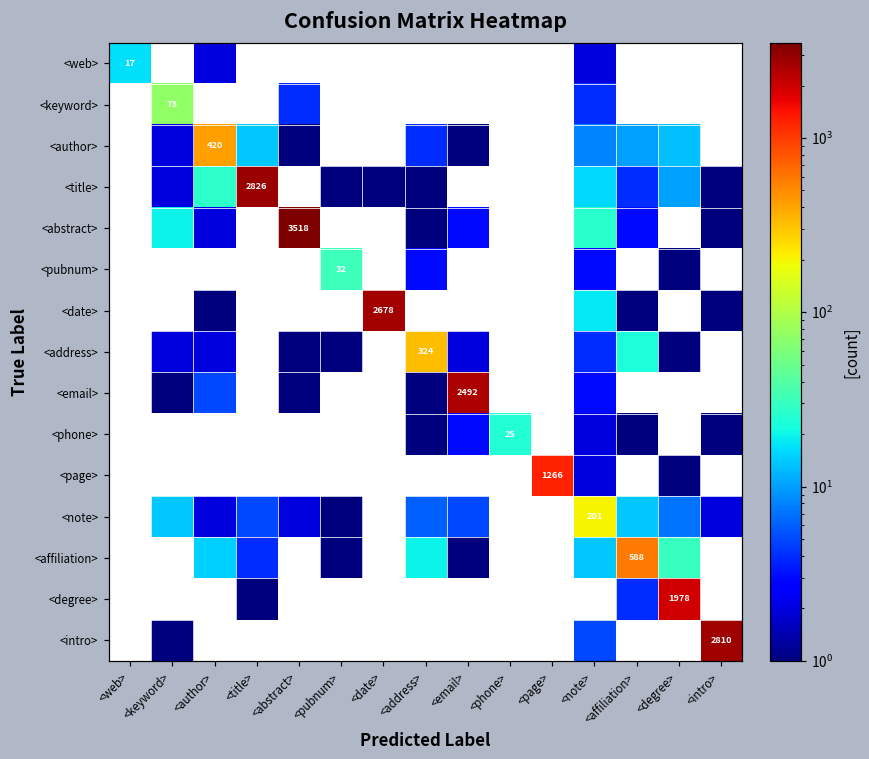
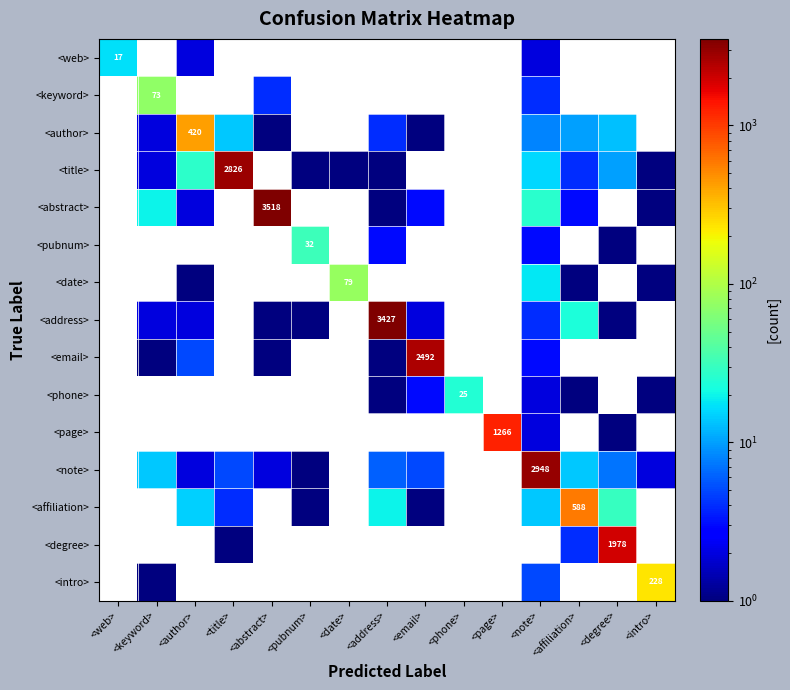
<date>, <date>: 2678 -> 79
<address>, <address>: 324 -> 3427
<note>, <note>: 201 -> 2948
<intro>, <intro>: 2810 -> 228
